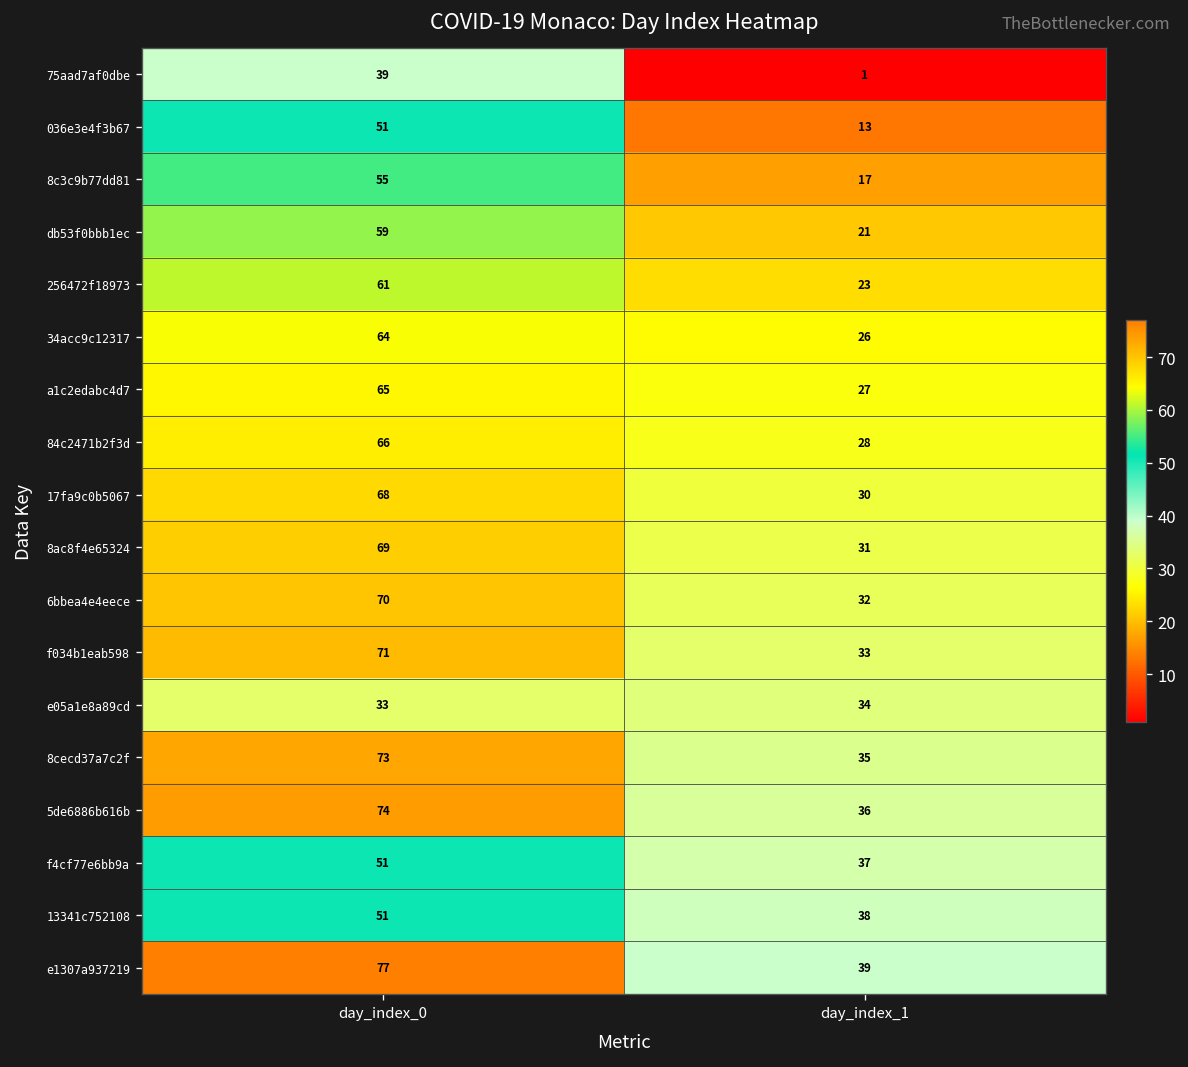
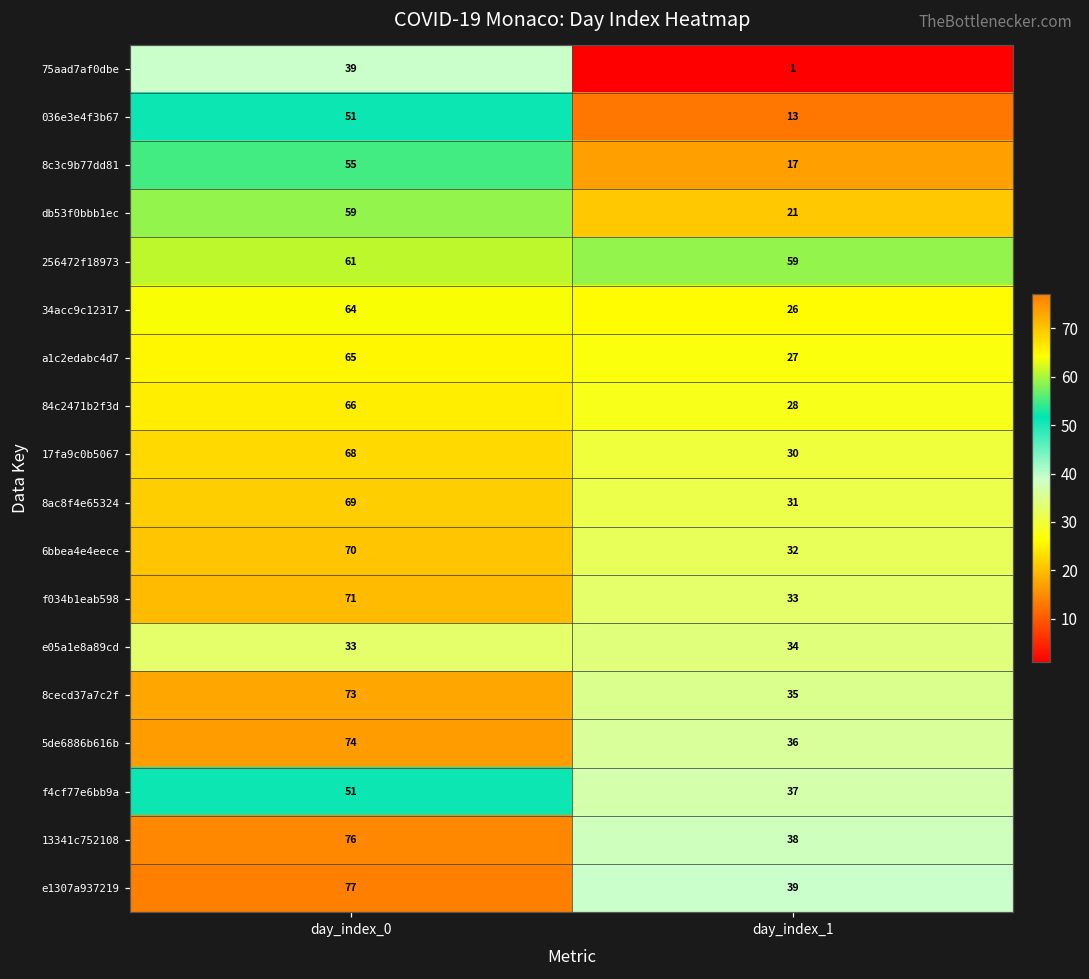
256472f18973, day_index_1: 23 -> 59
13341c752108, day_index_0: 51 -> 76
